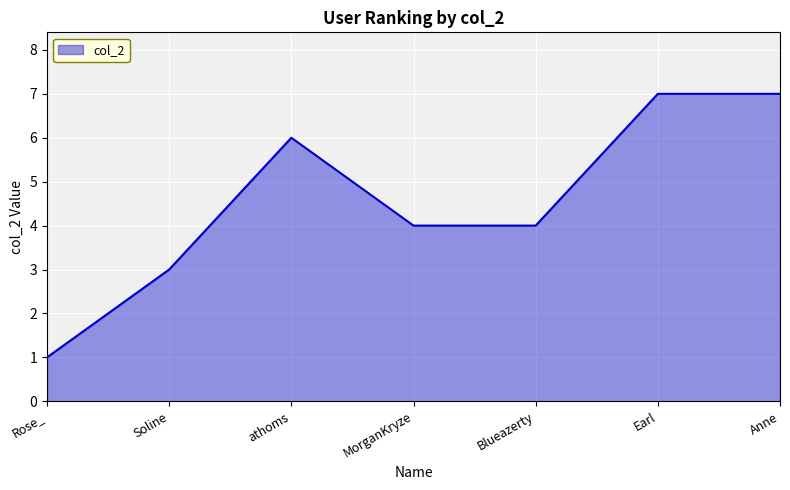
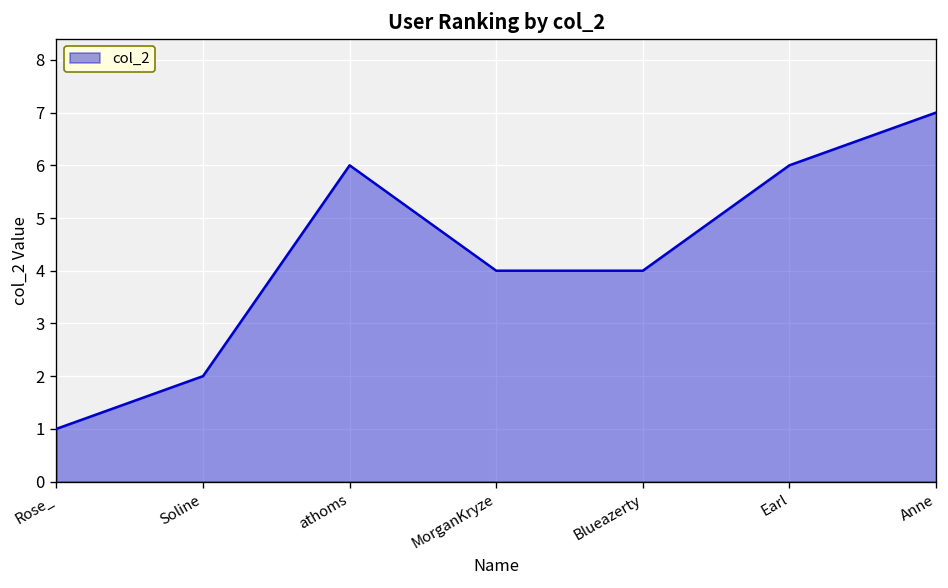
Soline: 3 -> 2
Earl: 7 -> 6
